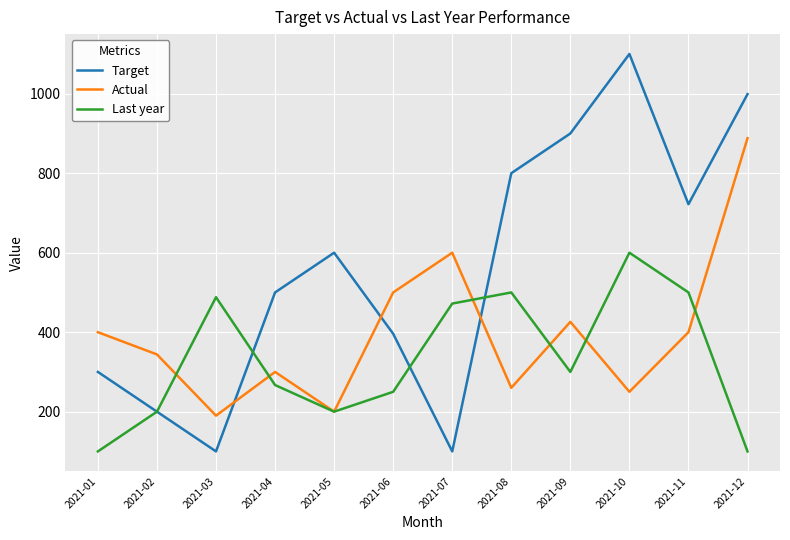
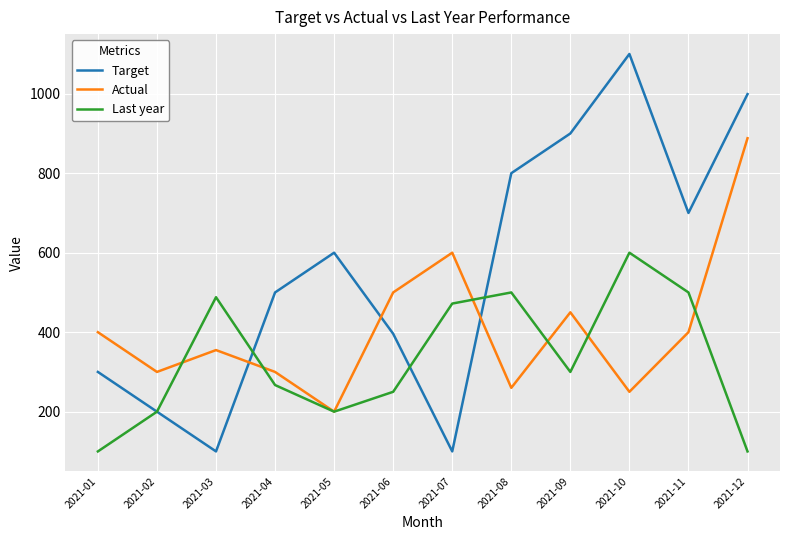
Actual, 2021-02: 340 -> 300
Actual, 2021-03: 190 -> 360
Actual, 2021-09: 430 -> 450
Target, 2021-11: 720 -> 700
